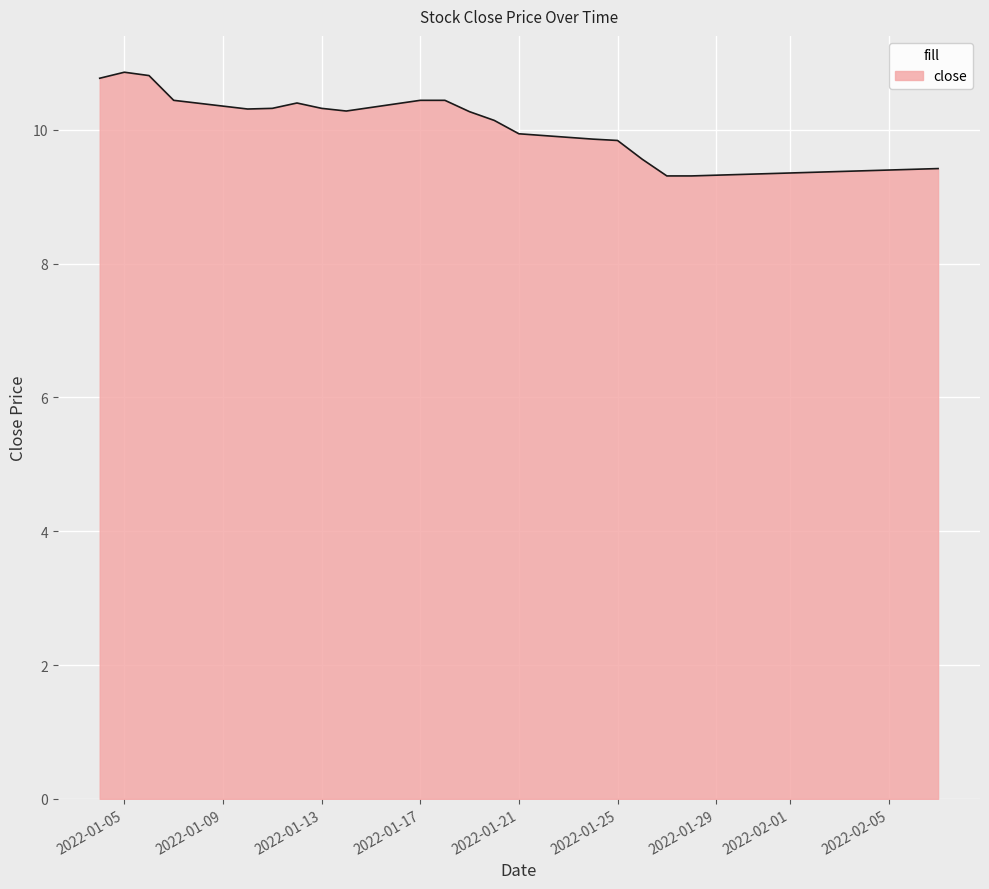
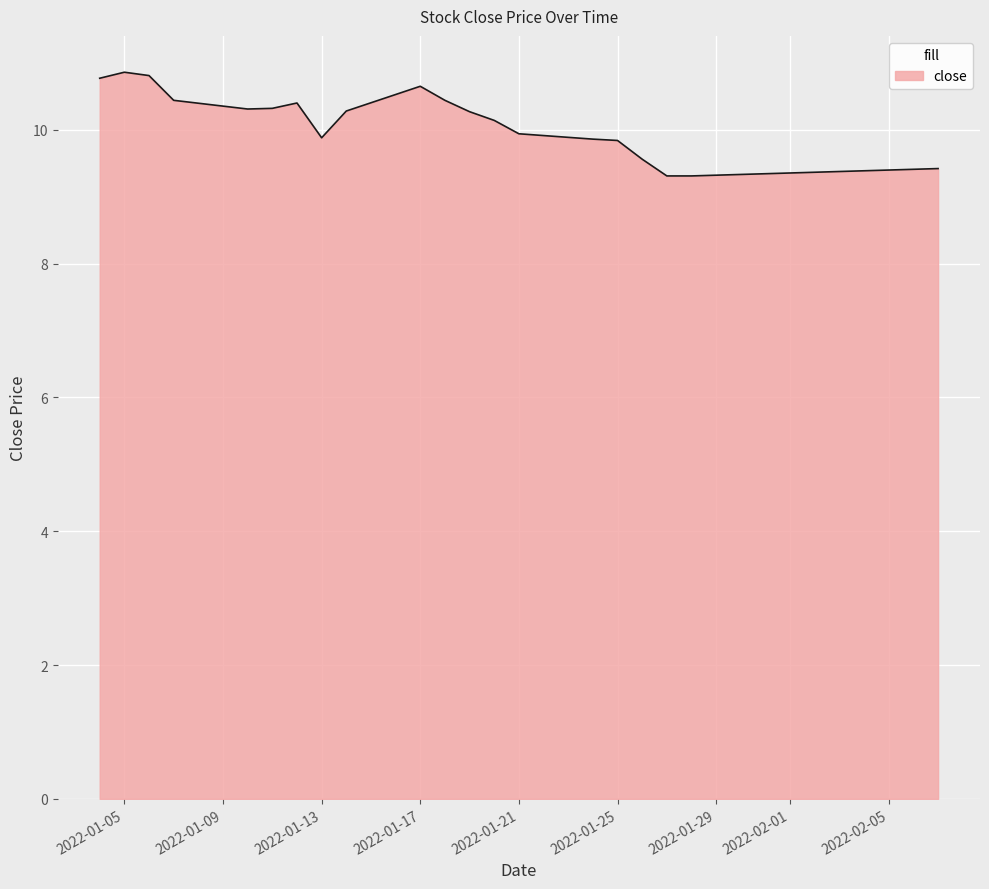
2022-01-13: 10.3 -> 9.9
2022-01-17: 10.4 -> 10.7
